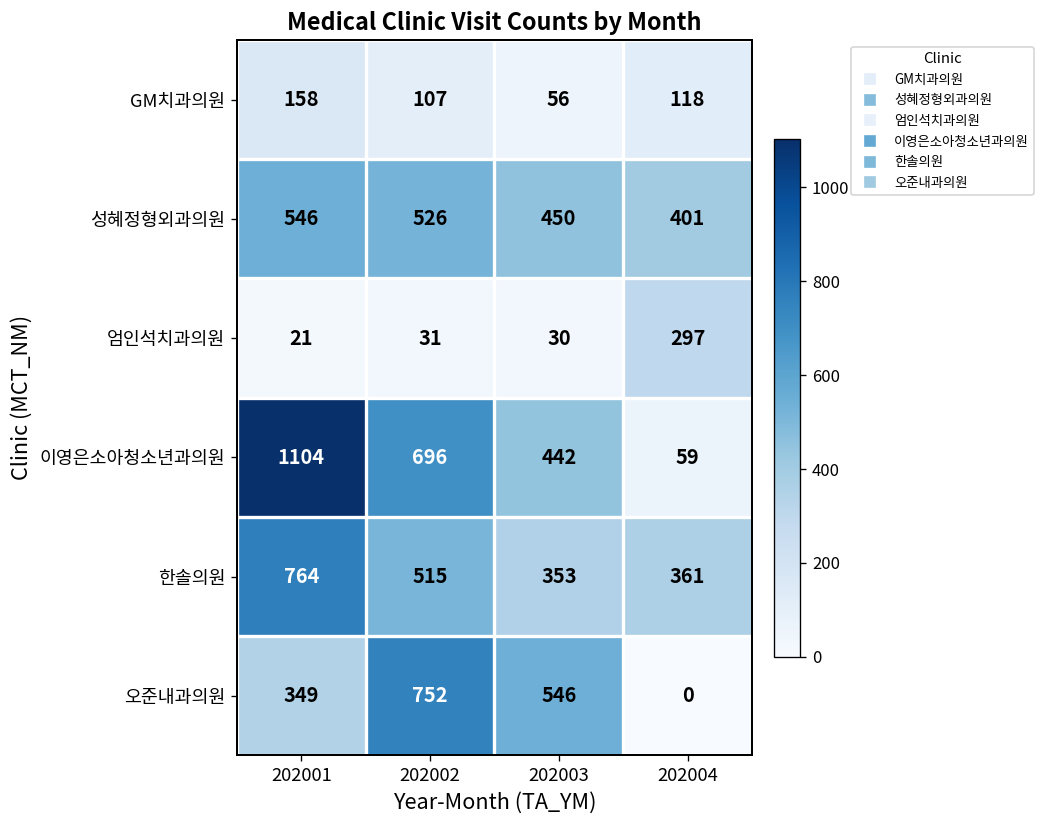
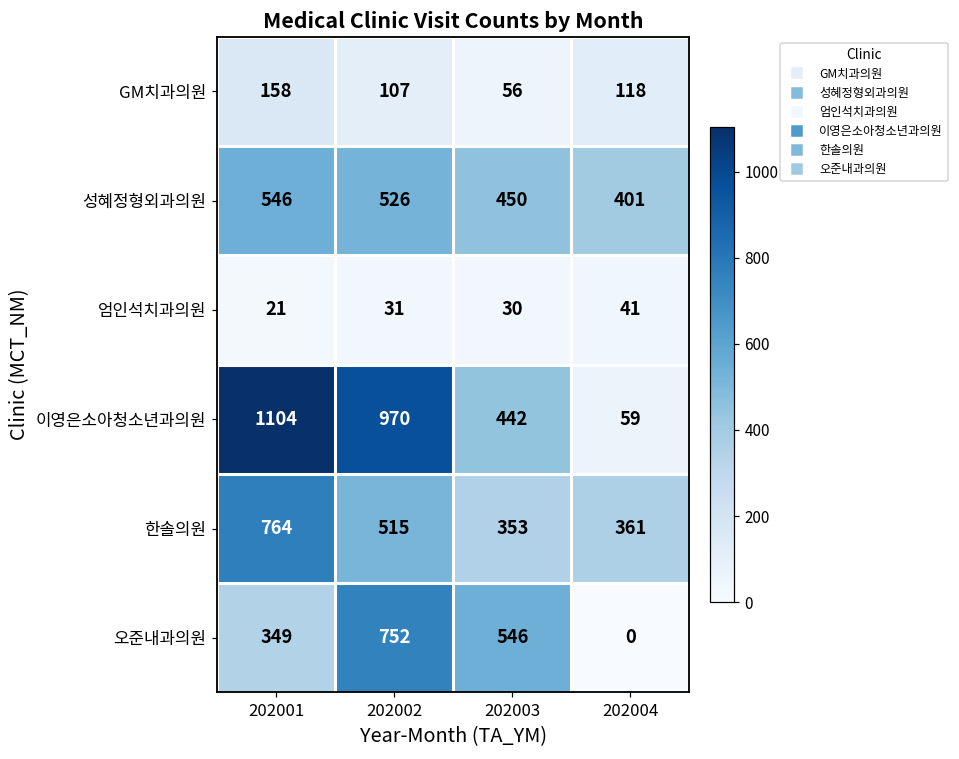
엄인석치과의원, 202004: 297 -> 41
이영은소아청소년과의원, 202002: 696 -> 970
